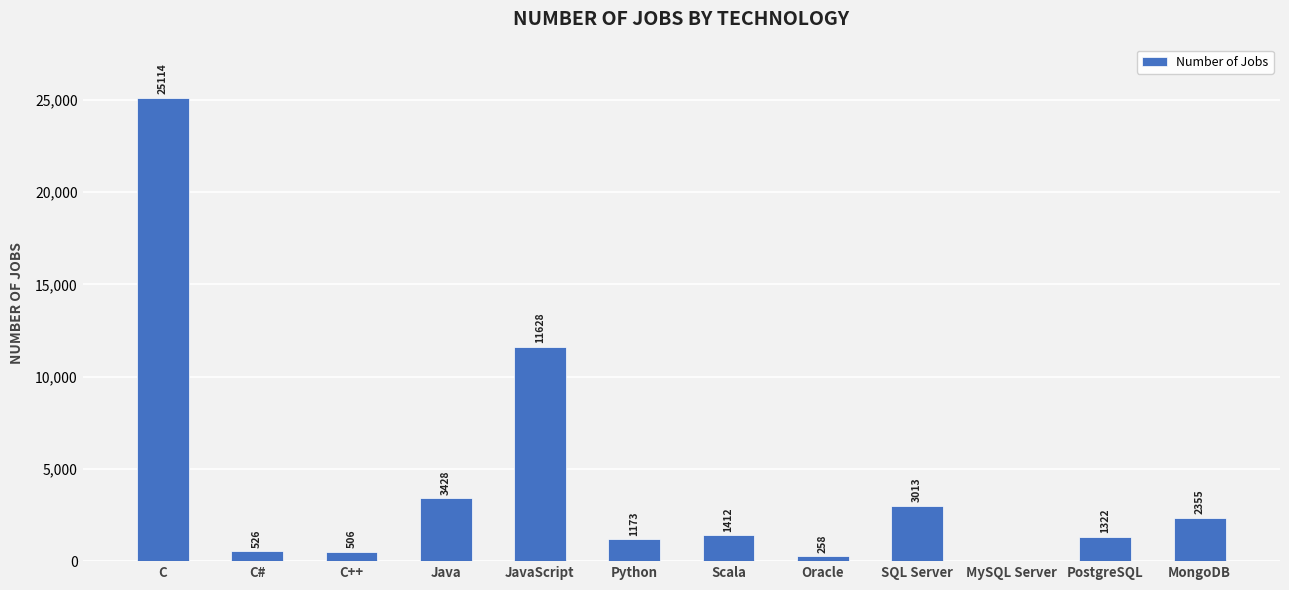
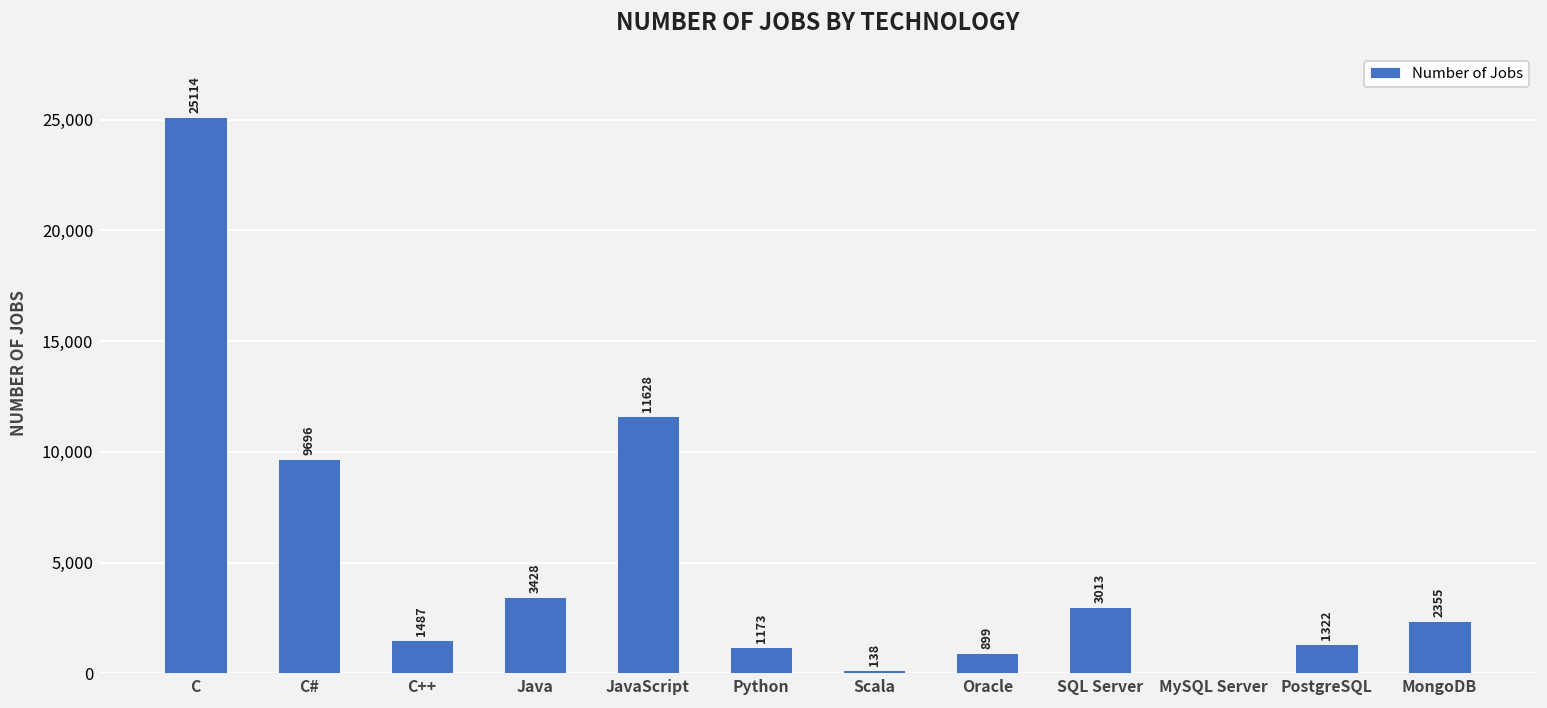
C#: 526 -> 9696
C++: 506 -> 1487
Scala: 1412 -> 138
Oracle: 258 -> 899
